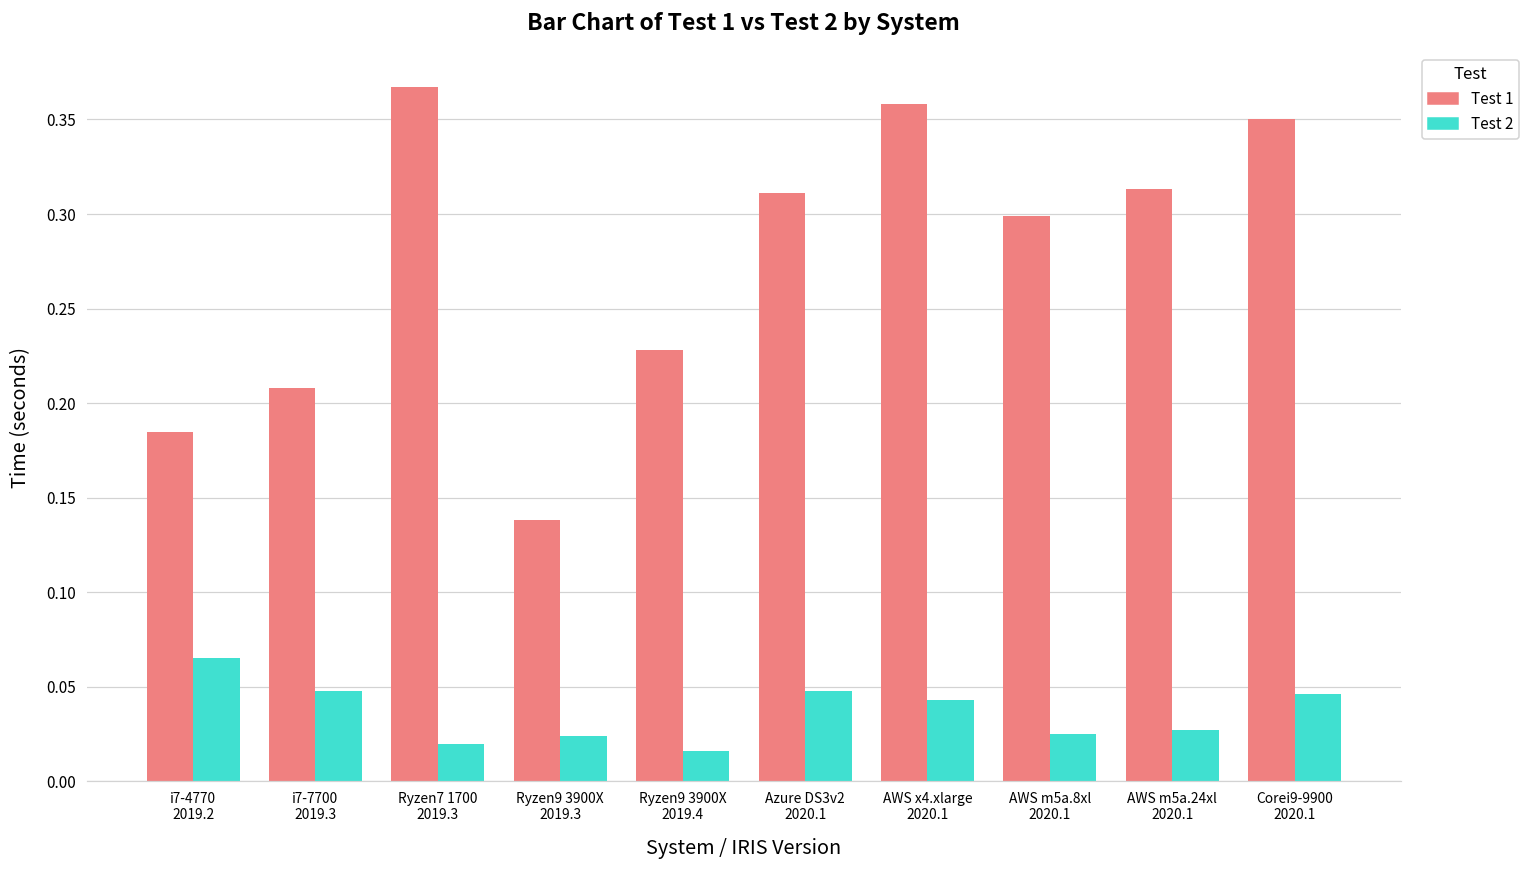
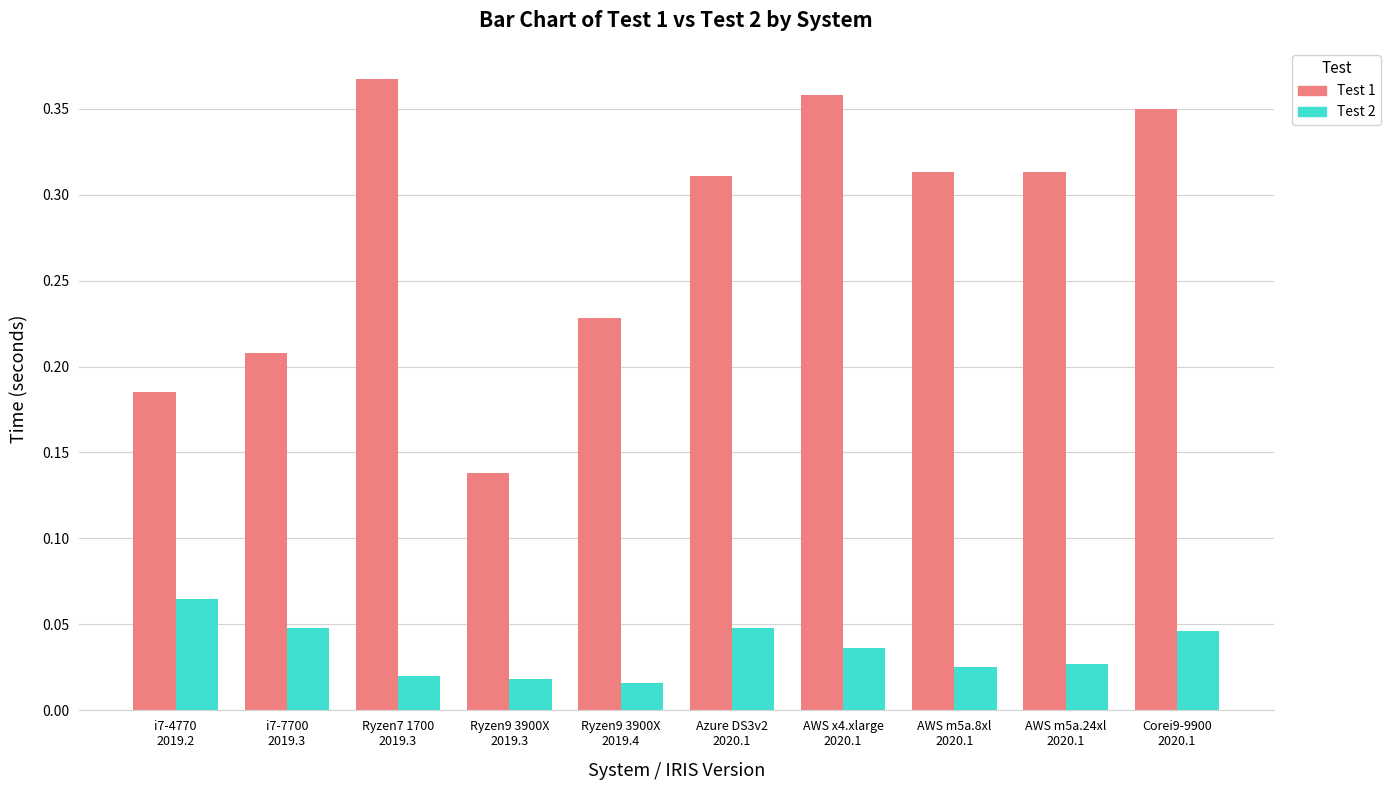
Test 2, Ryzen9 3900X 2019.3: 0.024 -> 0.018
Test 2, AWS x4.xlarge 2020.1: 0.043 -> 0.036
Test 1, AWS m5a.8xl 2020.1: 0.299 -> 0.313
